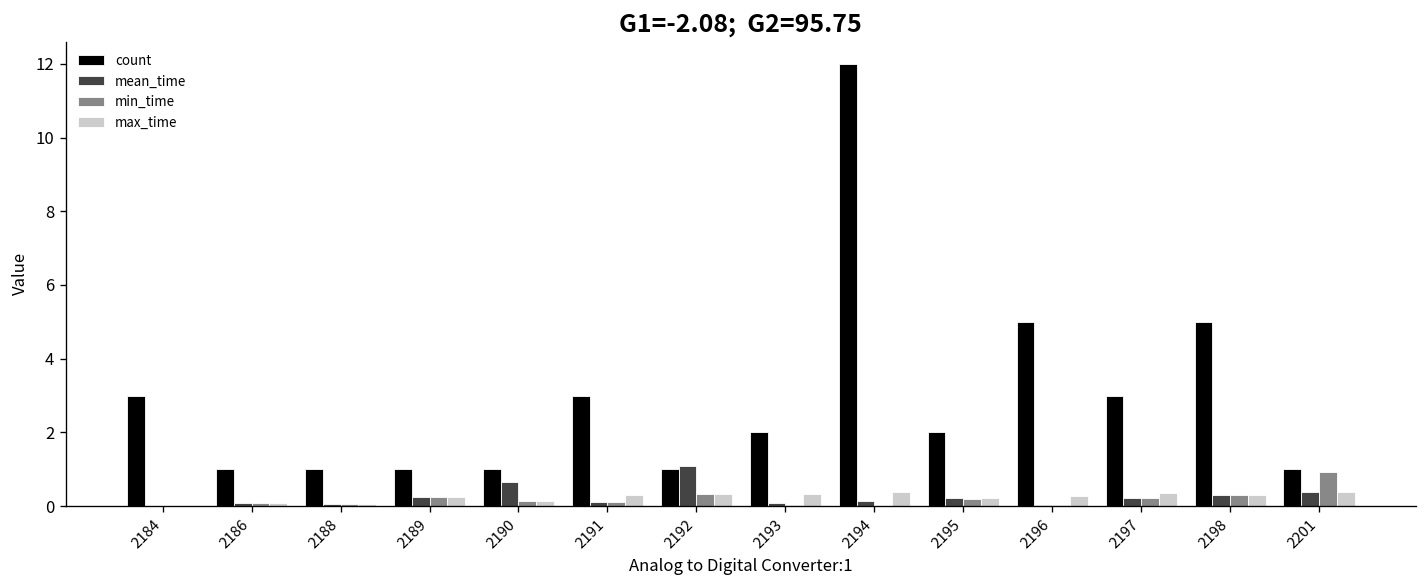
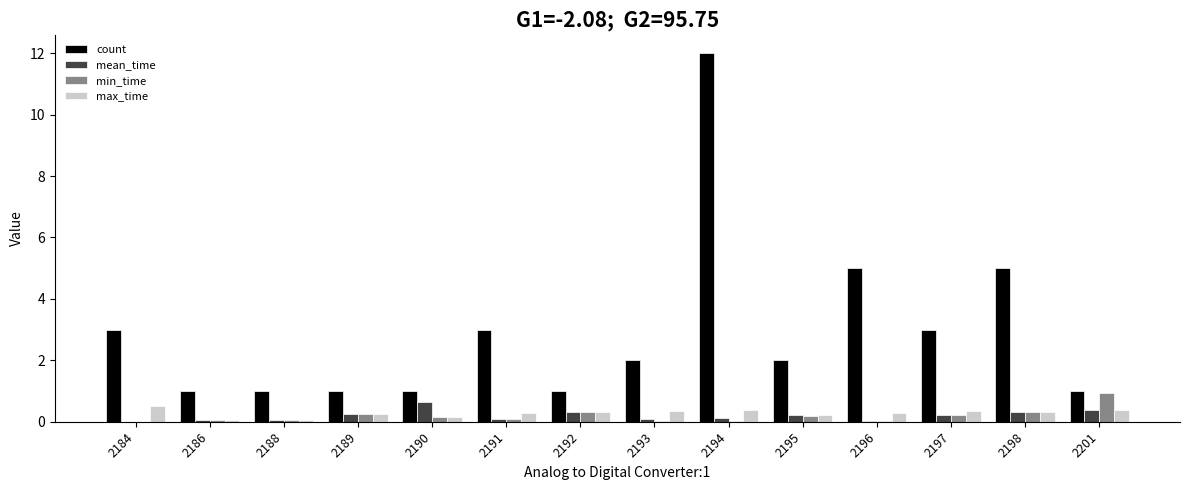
max_time, 2184: 0.0 -> 0.5
mean_time, 2192: 1.1 -> 0.3
